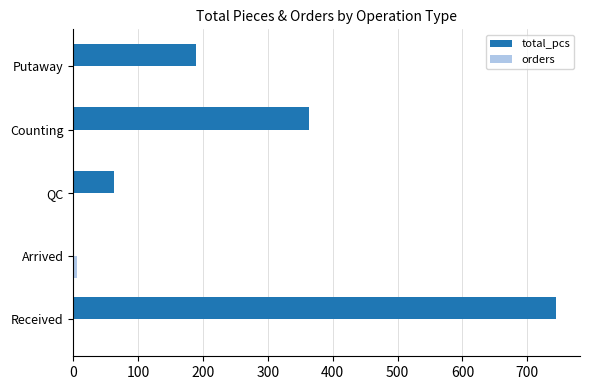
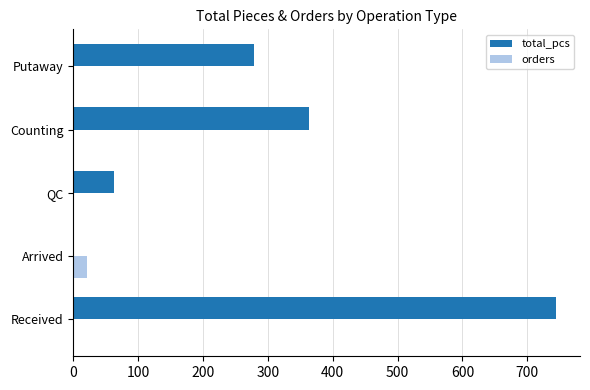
total_pcs, Putaway: 190 -> 280
orders, Arrived: 10 -> 20
